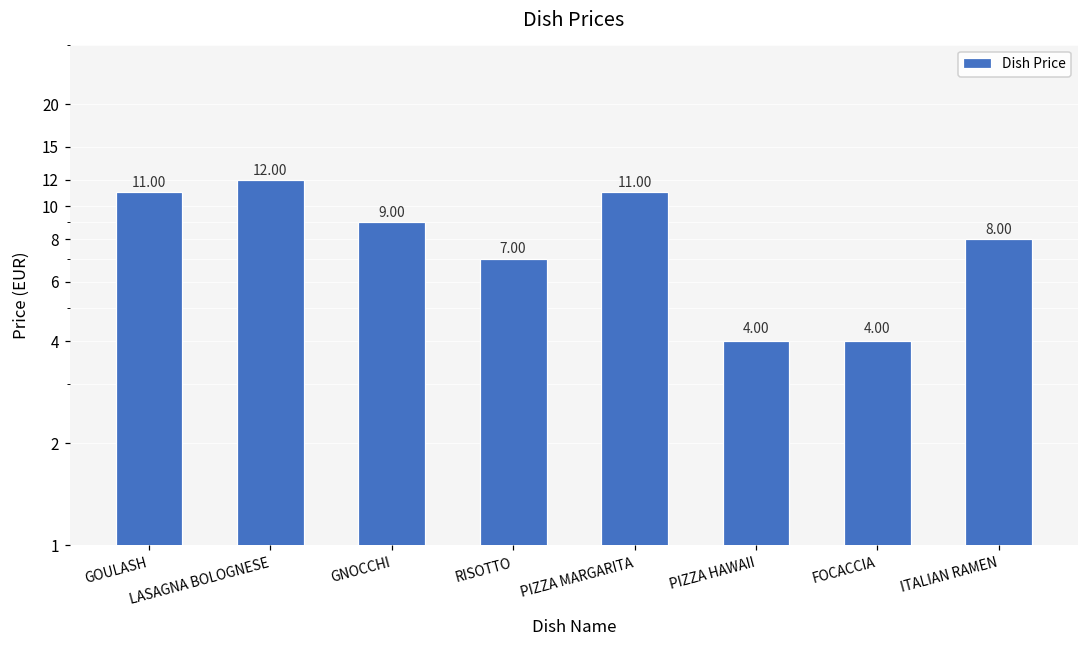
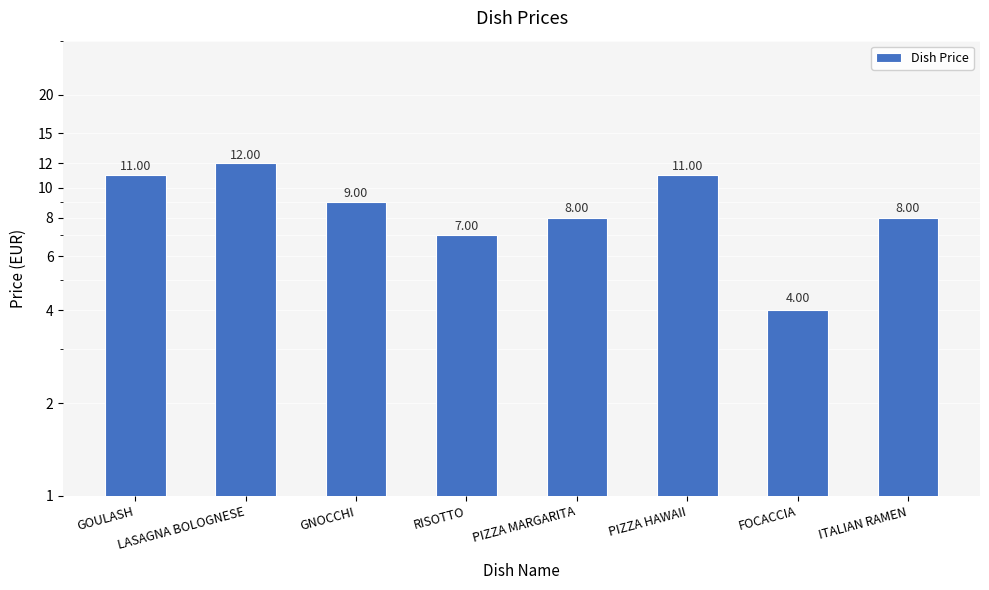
PIZZA MARGARITA: 11.00 -> 8.00
PIZZA HAWAII: 4.00 -> 11.00
